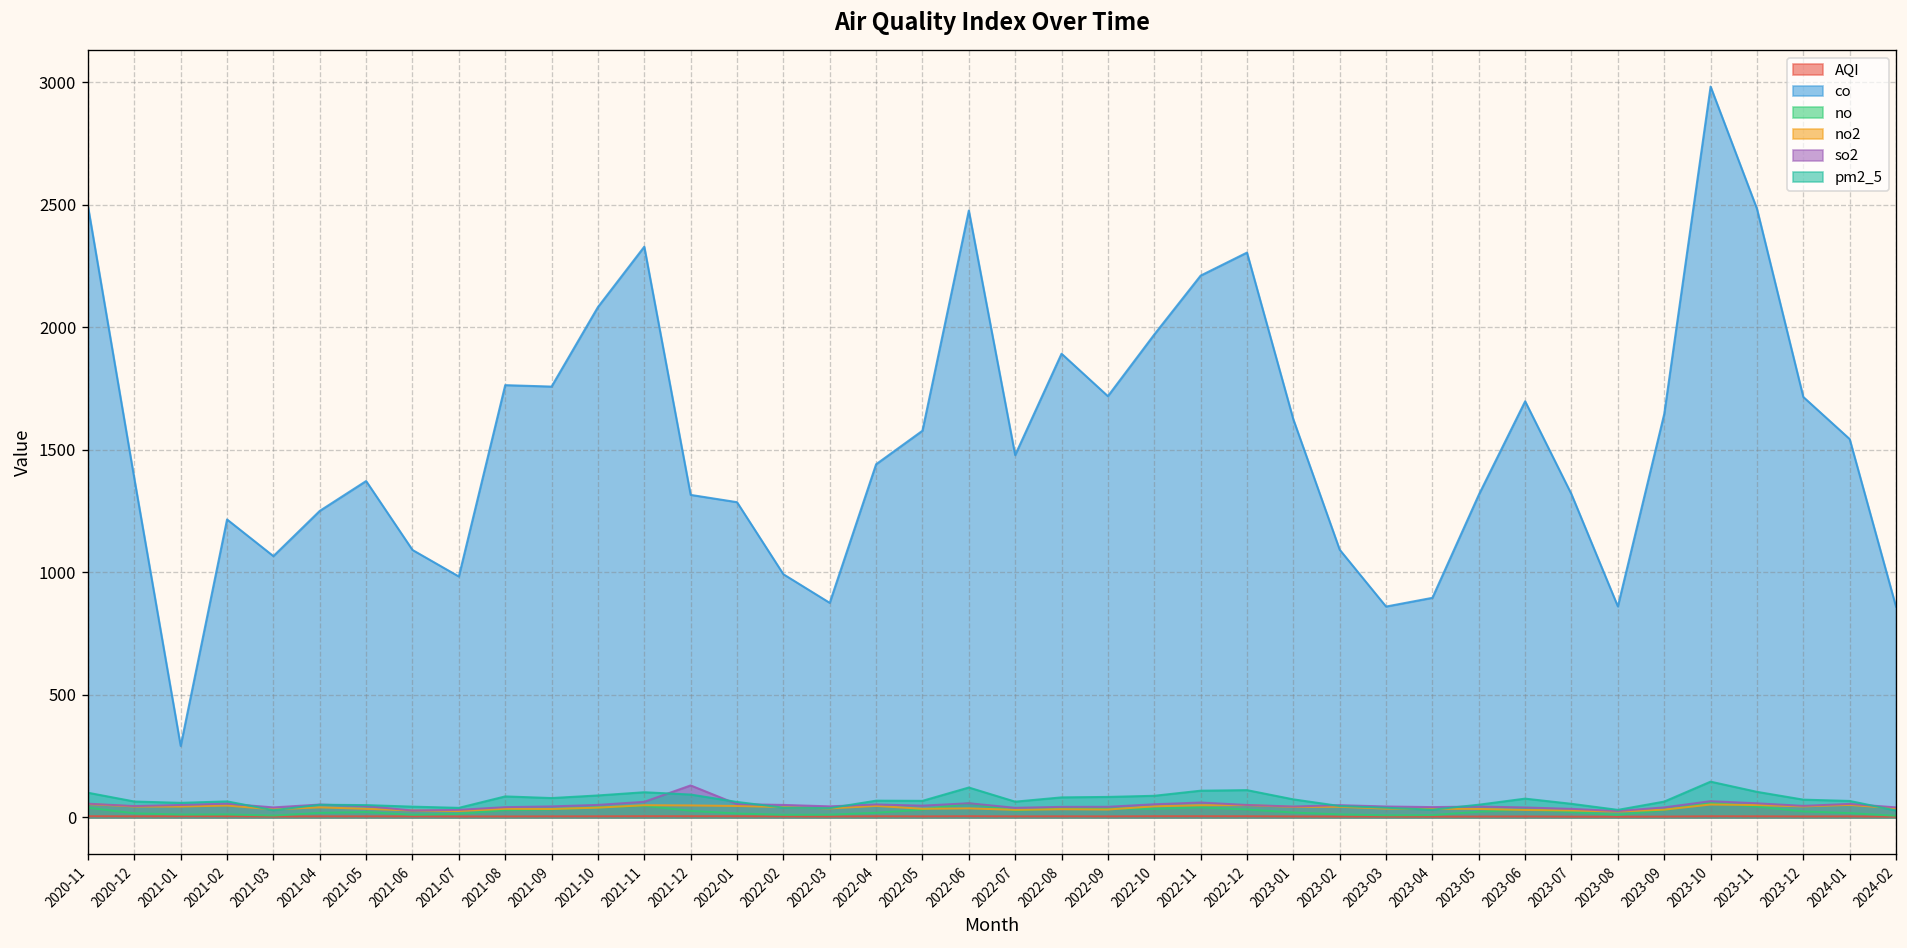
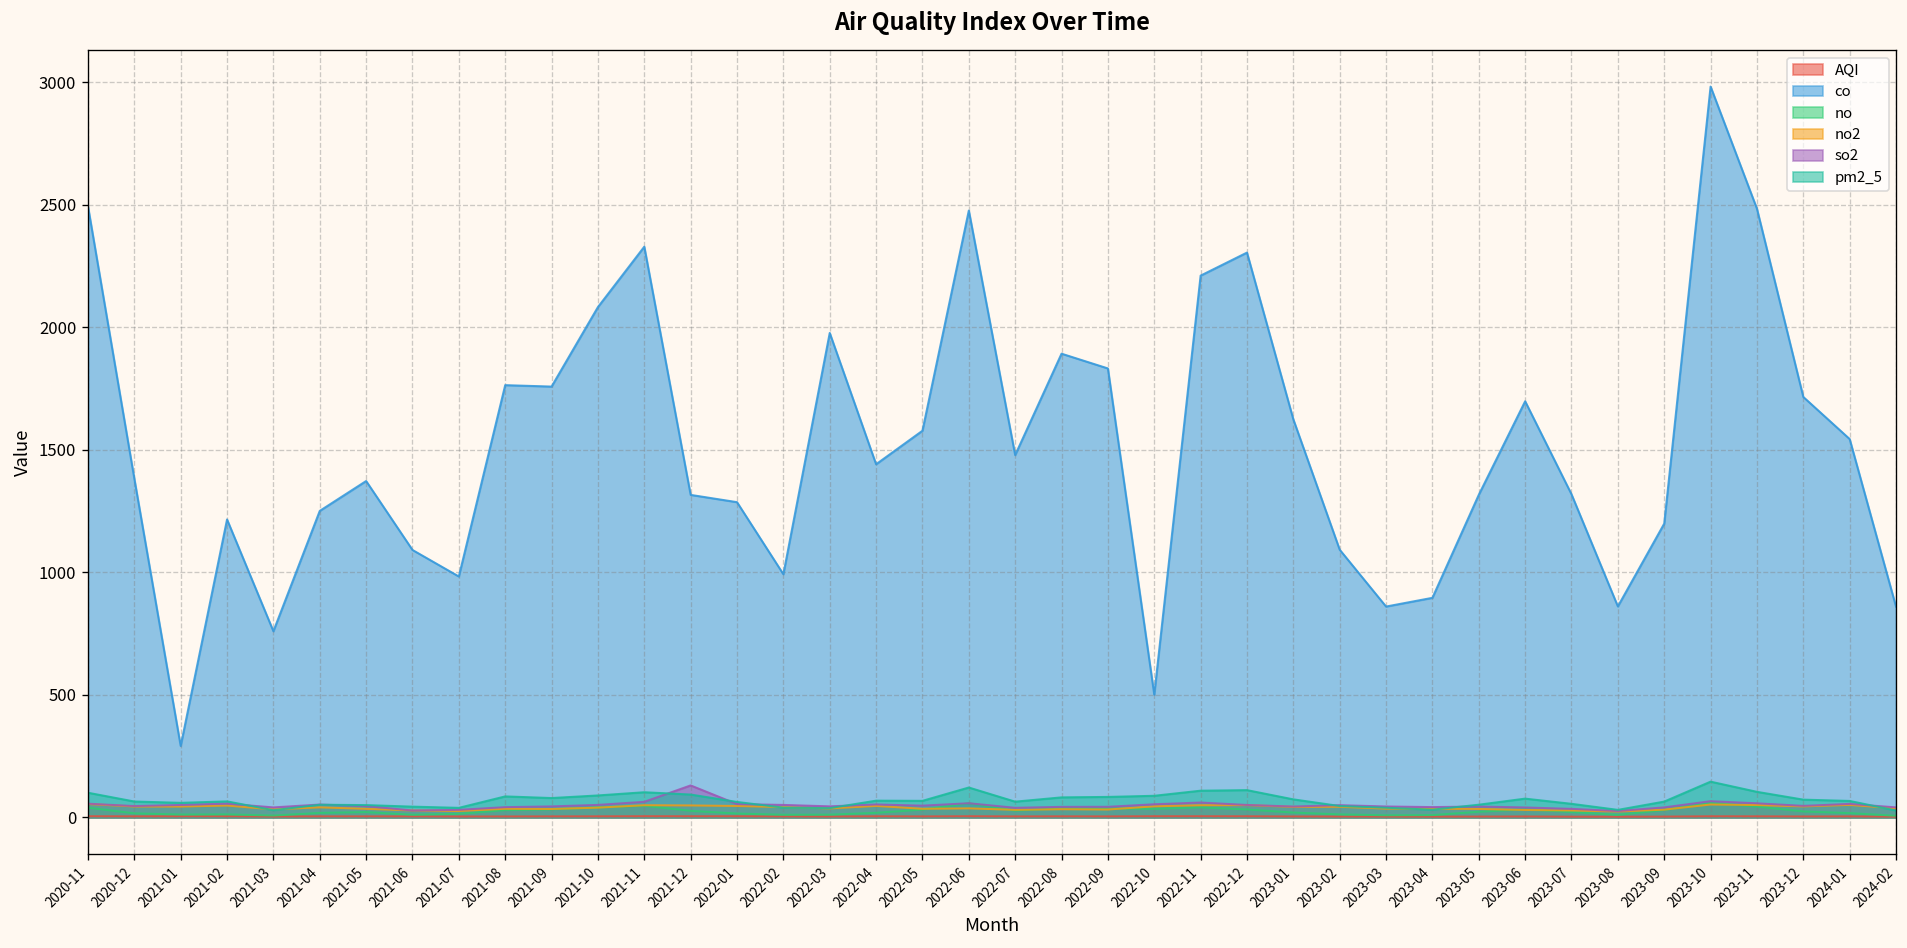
co, 2021-03: 1070 -> 760
co, 2022-03: 880 -> 1980
co, 2022-09: 1720 -> 1830
co, 2022-10: 1970 -> 500
co, 2023-09: 1650 -> 1200
